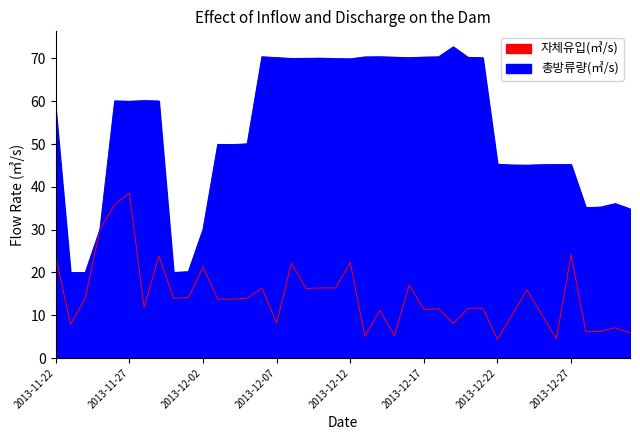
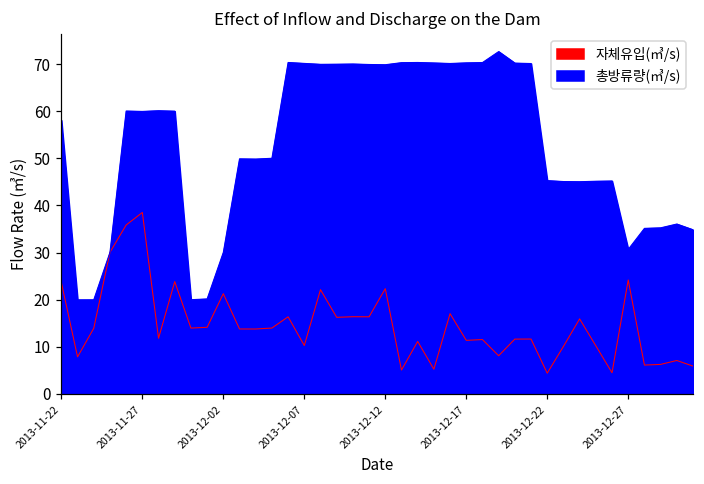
자체유입(㎥/s), 2013-12-07: 8 -> 10
총방류량(㎥/s), 2013-12-27: 45 -> 31
